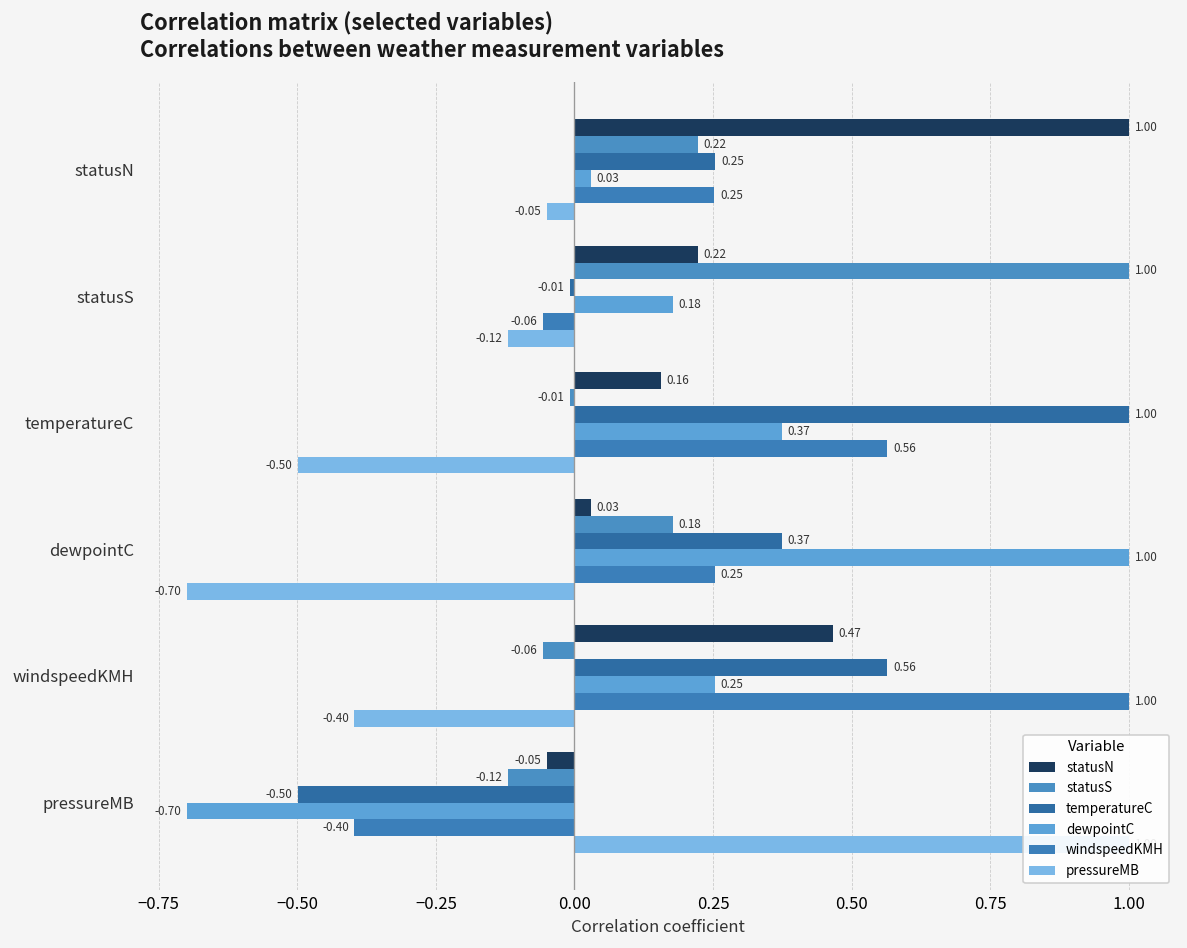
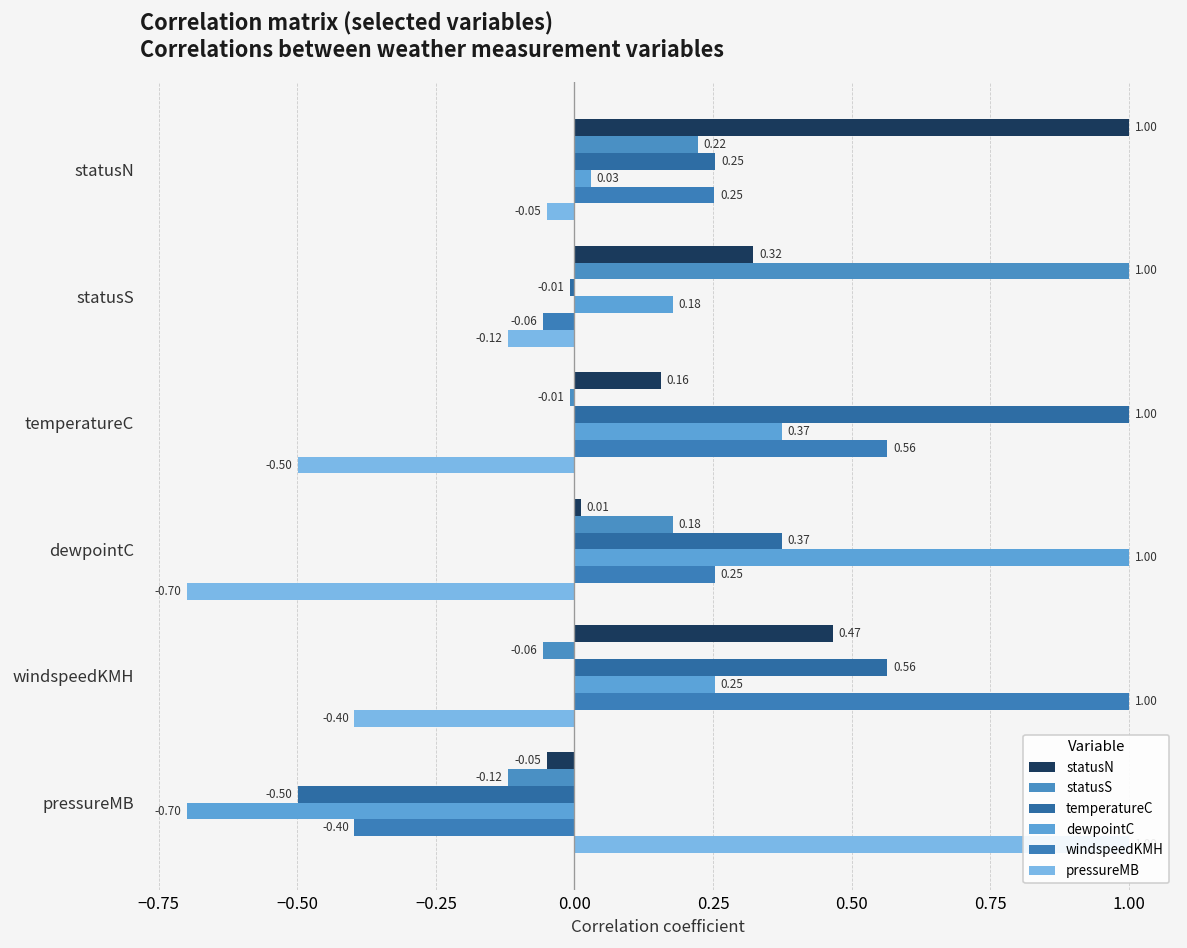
statusN, statusS: 0.22 -> 0.32
statusN, dewpointC: 0.03 -> 0.01
